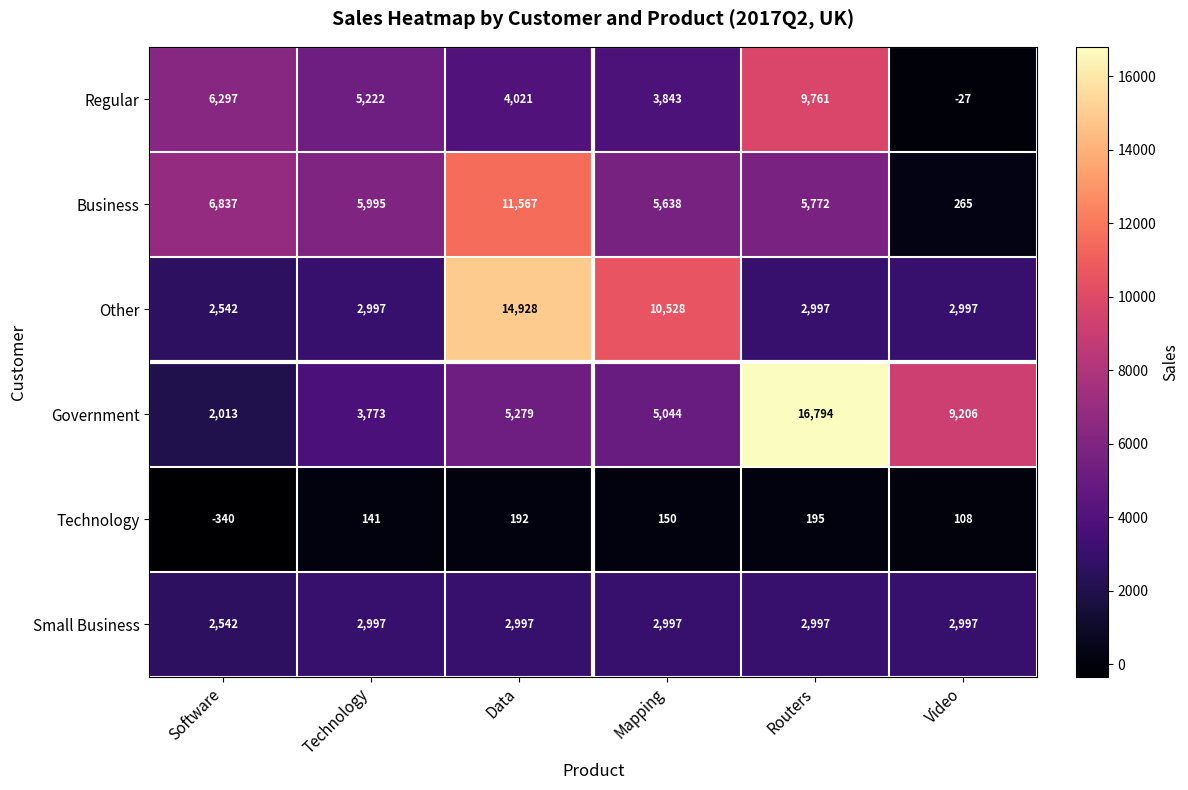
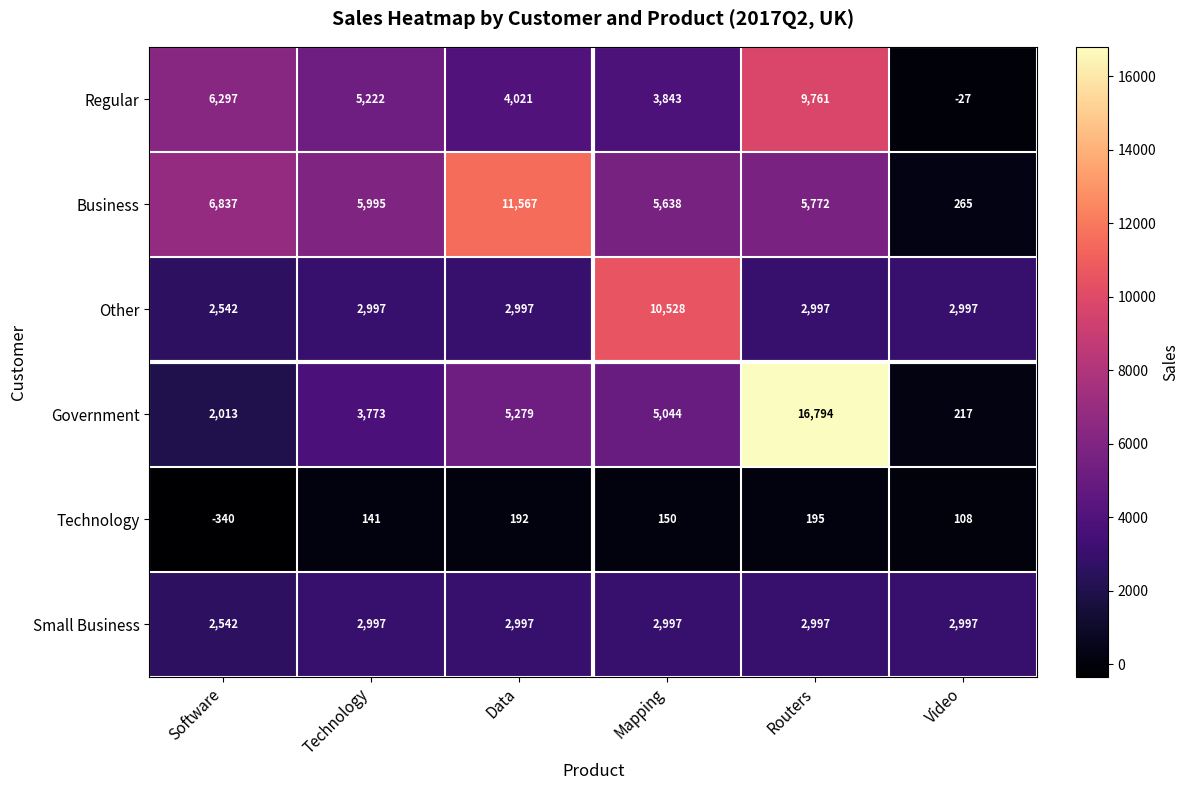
Other, Data: 14,928 -> 2,997
Government, Video: 9,206 -> 217
